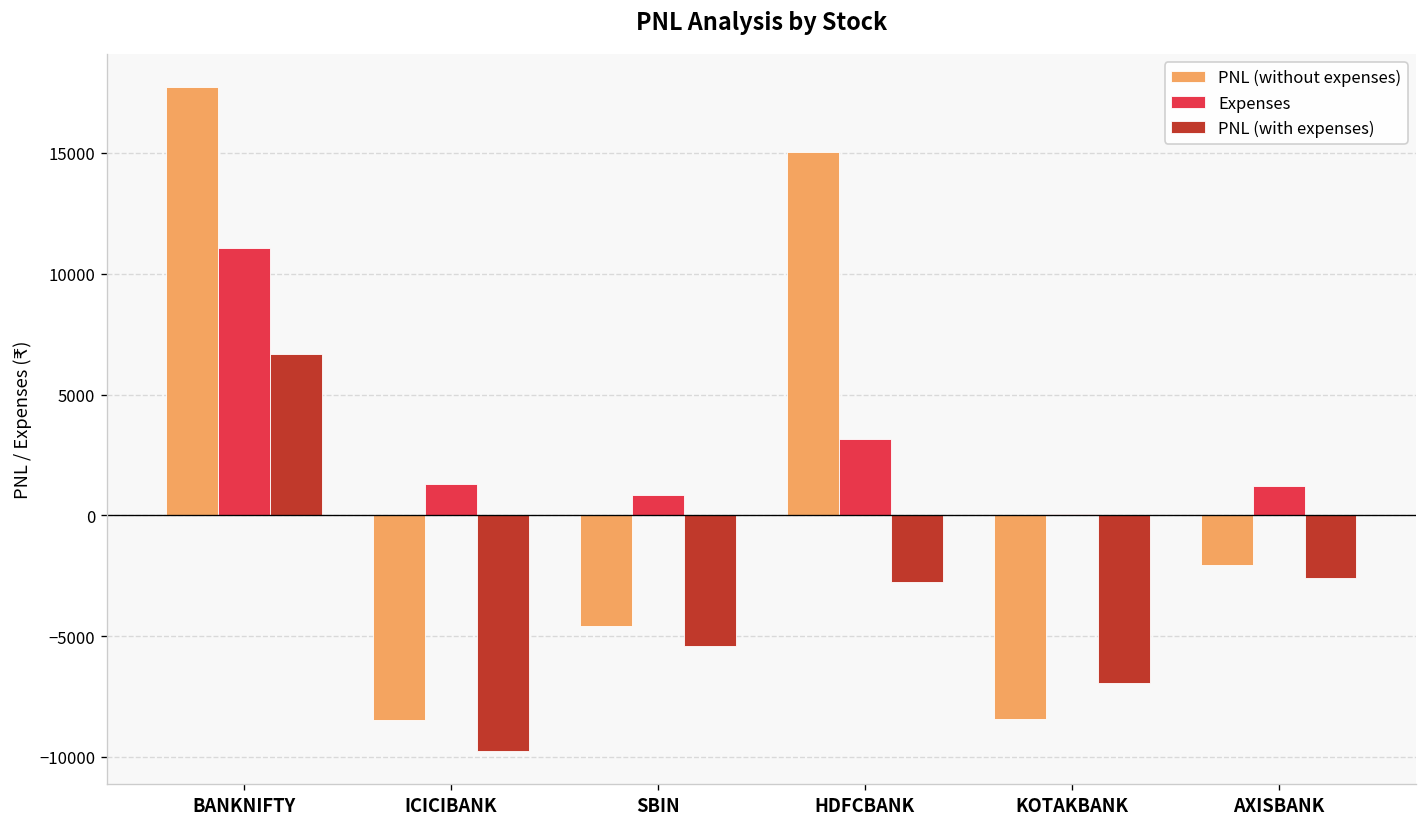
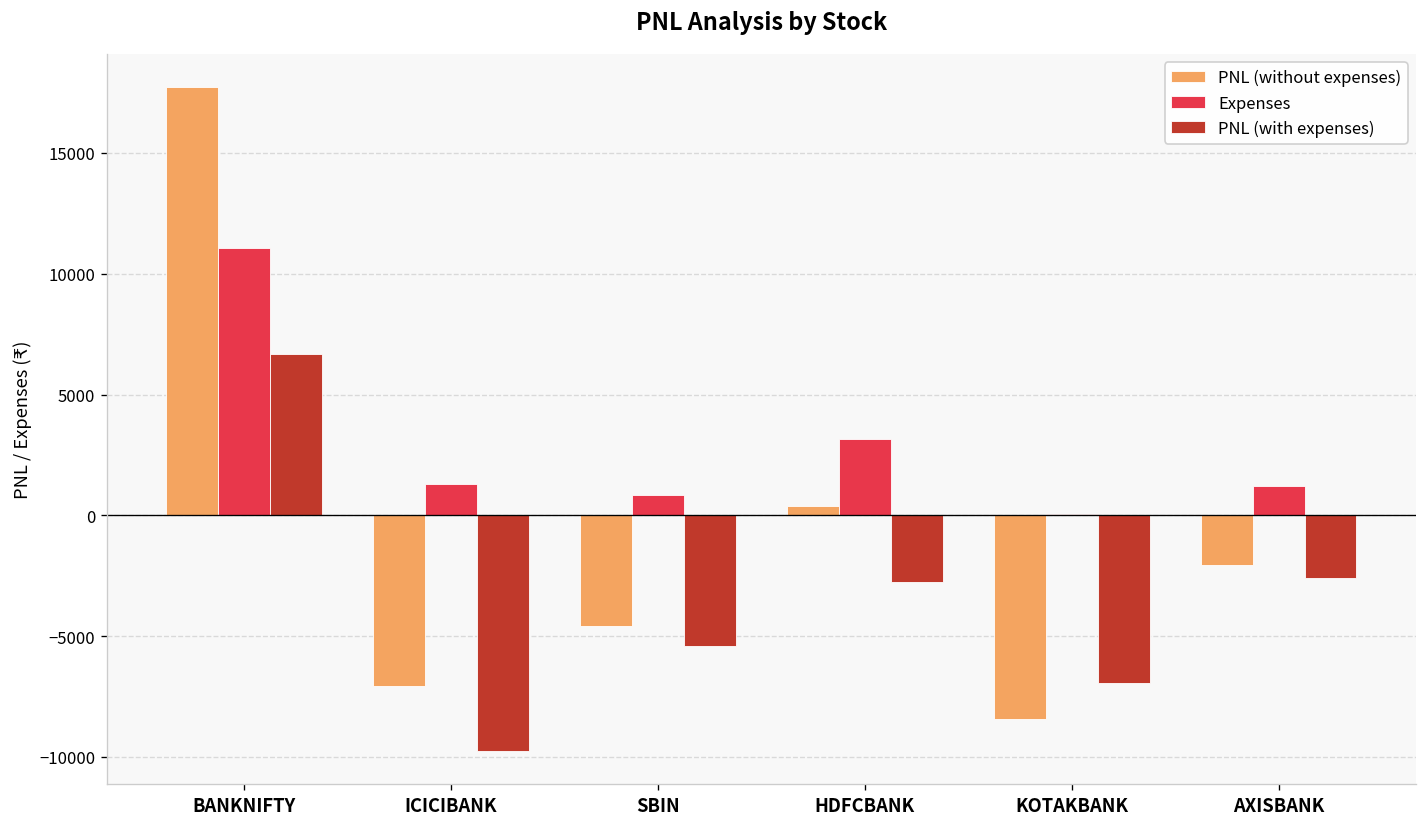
PNL (without expenses), ICICIBANK: -8500 -> -7100
PNL (without expenses), HDFCBANK: 15100 -> 400
